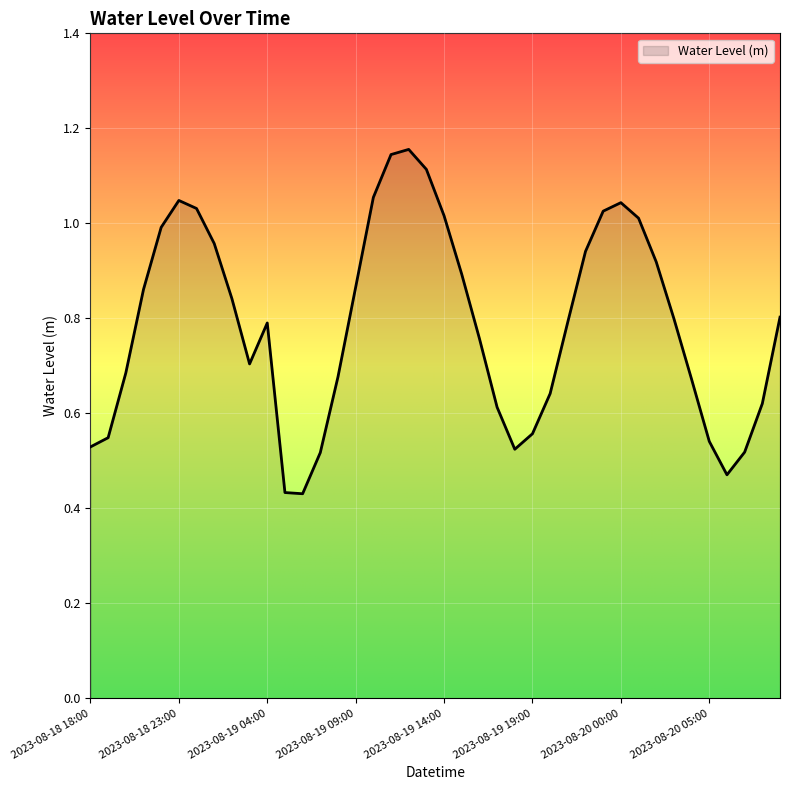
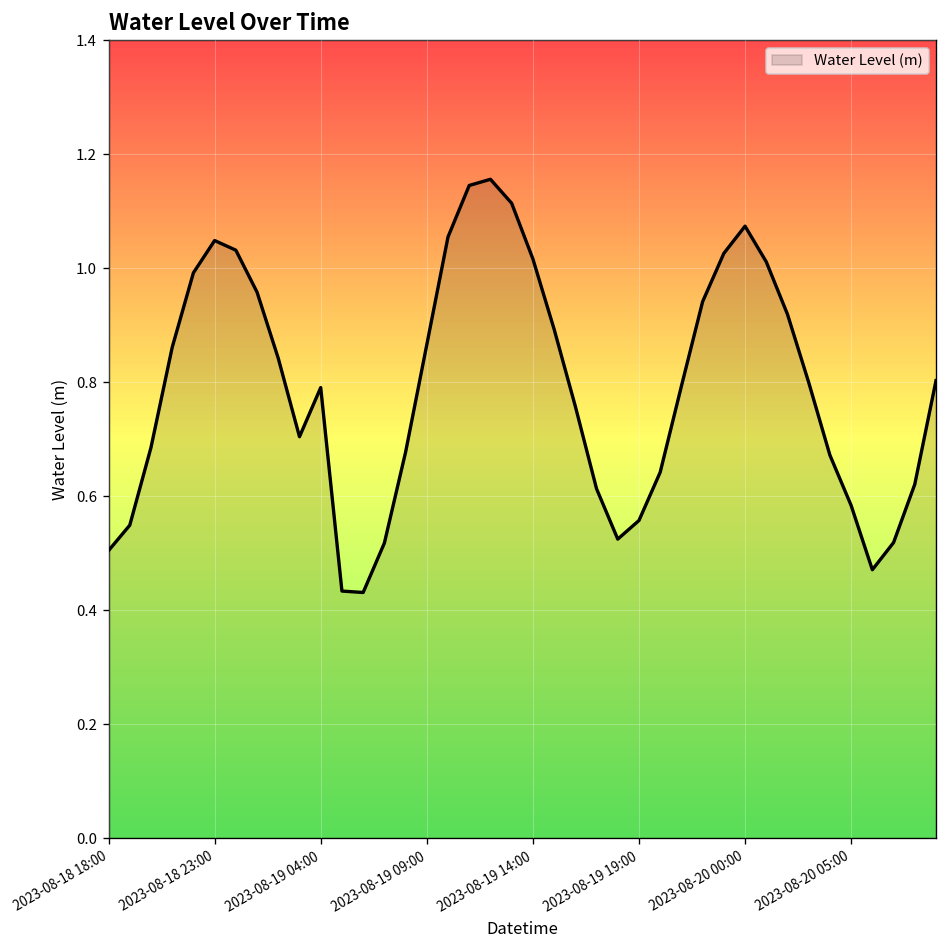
2023-08-18 18:00: 0.53 -> 0.50
2023-08-20 00:00: 1.04 -> 1.07
2023-08-20 05:00: 0.54 -> 0.58
